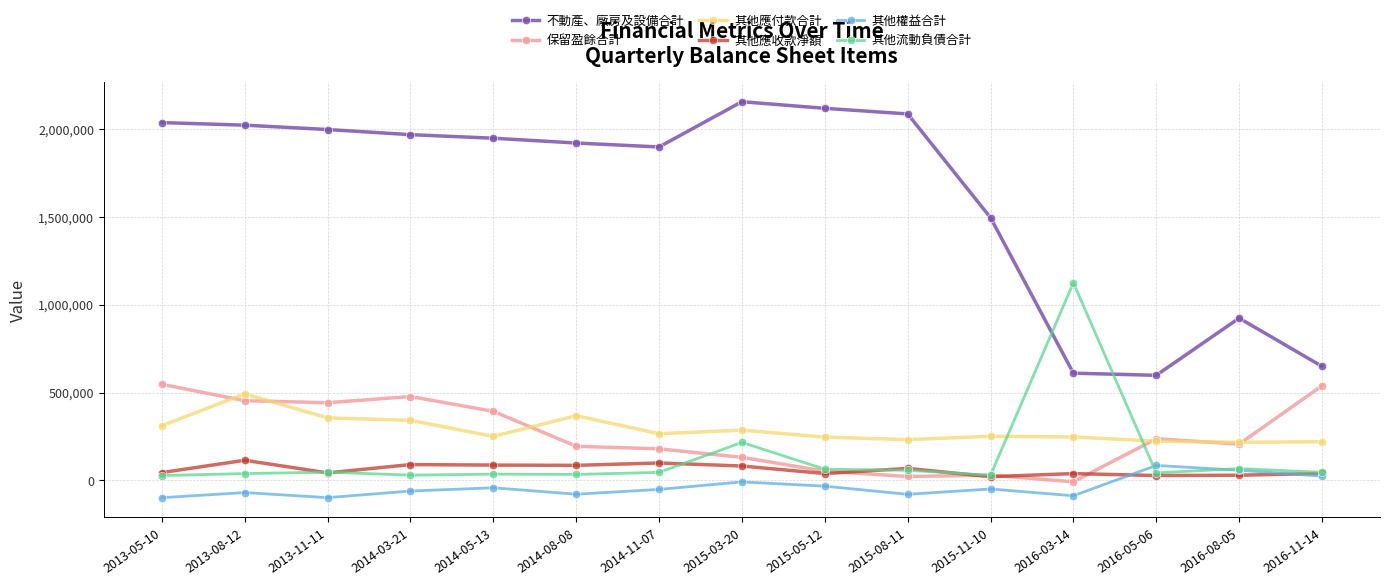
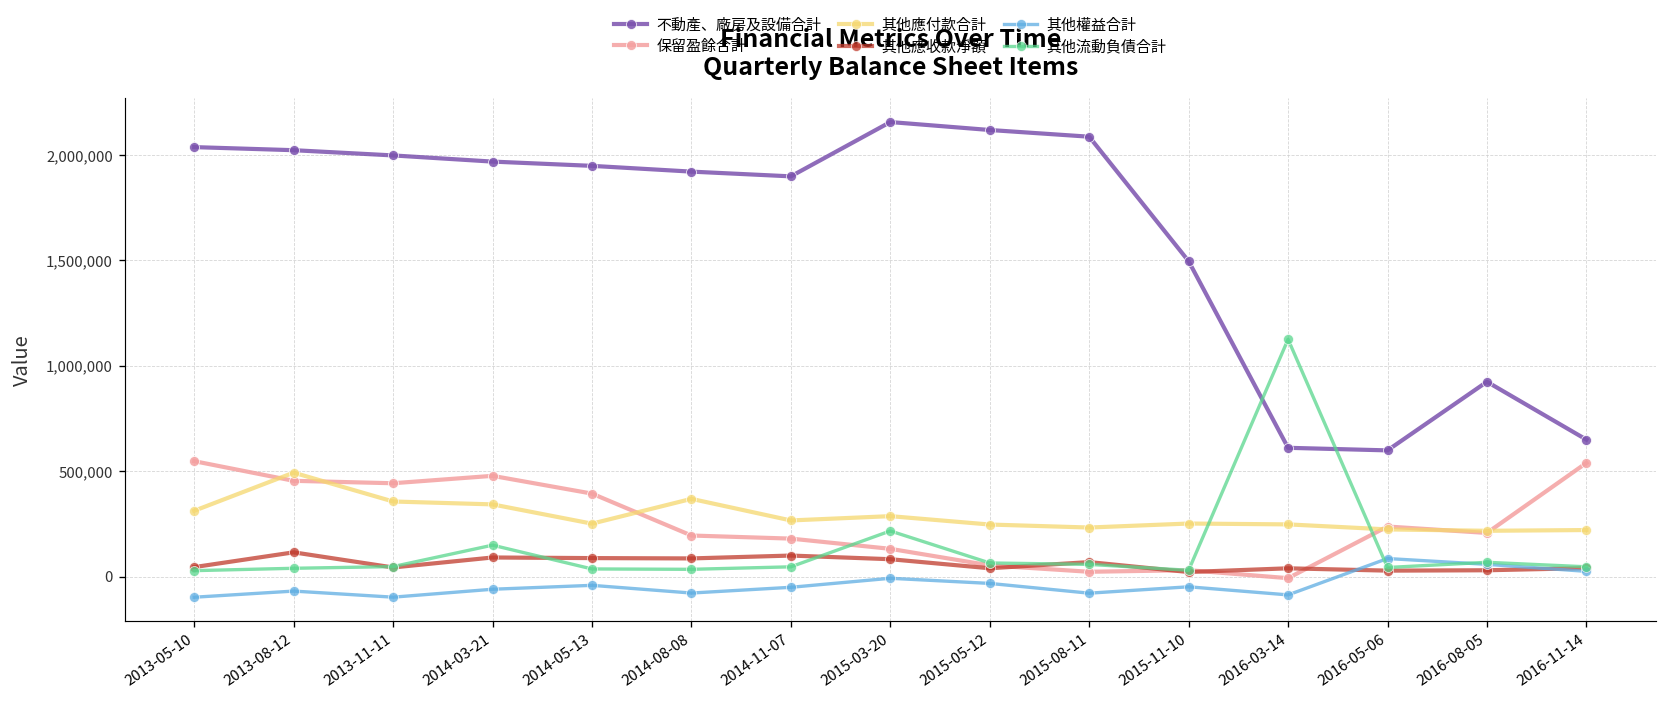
其他流動負債合計, 2014-03-21: 30,000 -> 150,000
